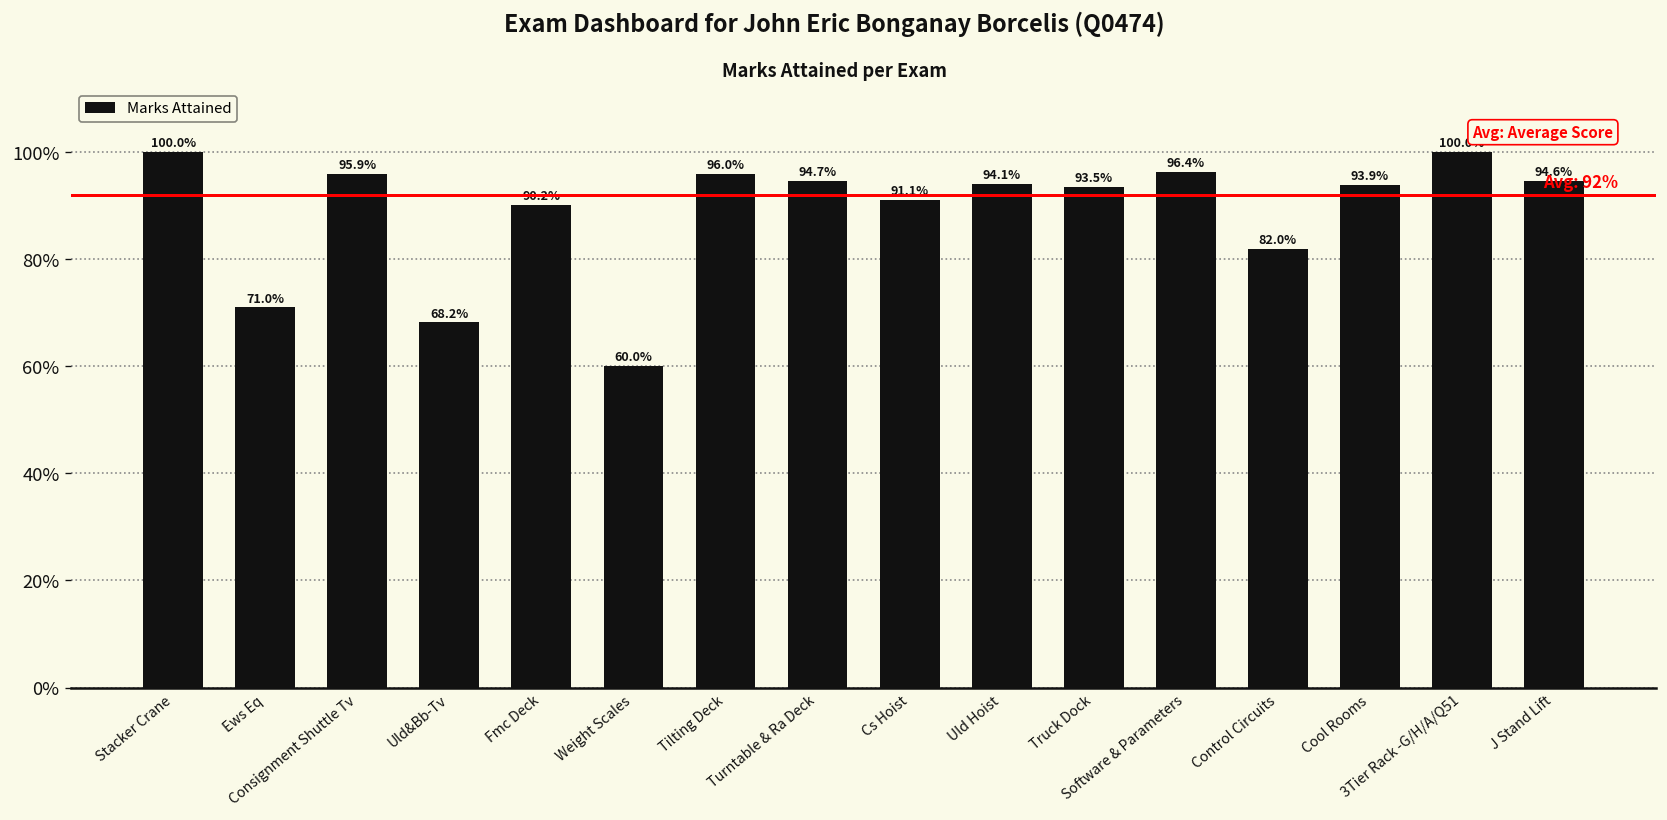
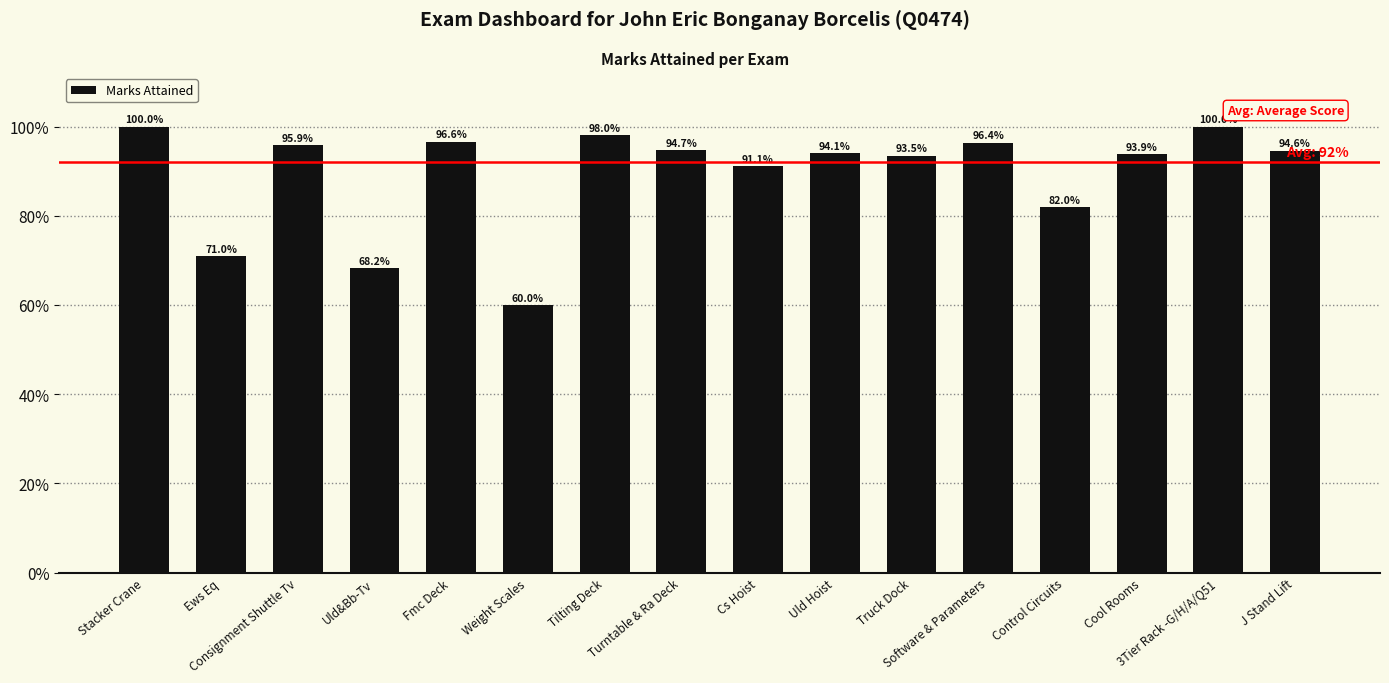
Fmc Deck: 90.2% -> 96.6%
Tilting Deck: 96.0% -> 98.0%
